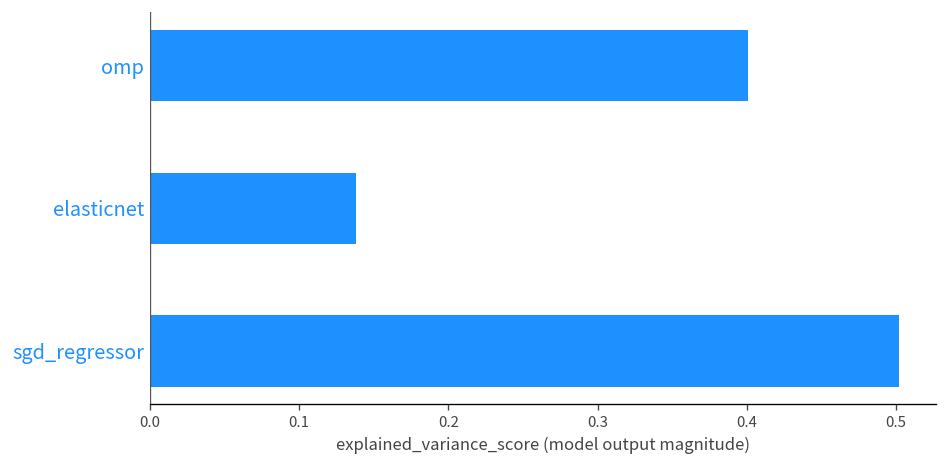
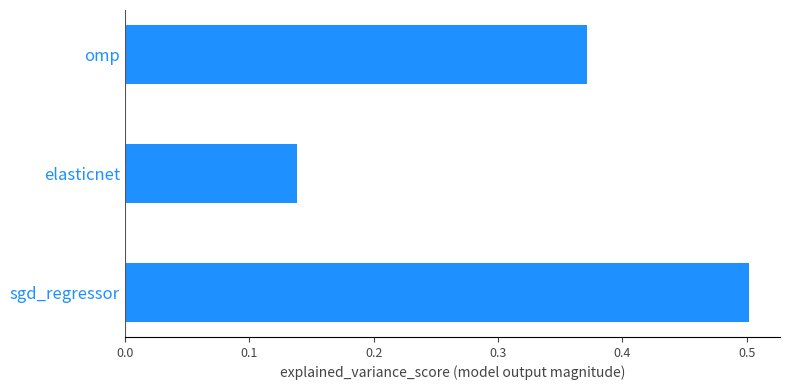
omp: 0.401 -> 0.372
